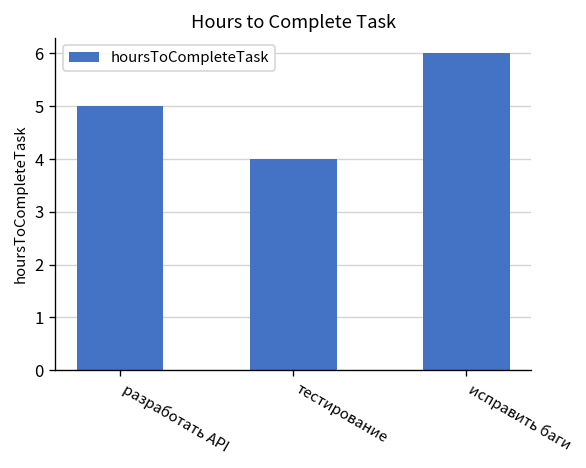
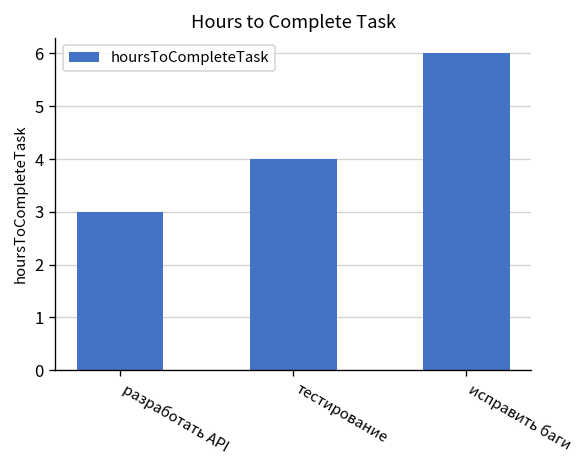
разработать API: 5 -> 3
